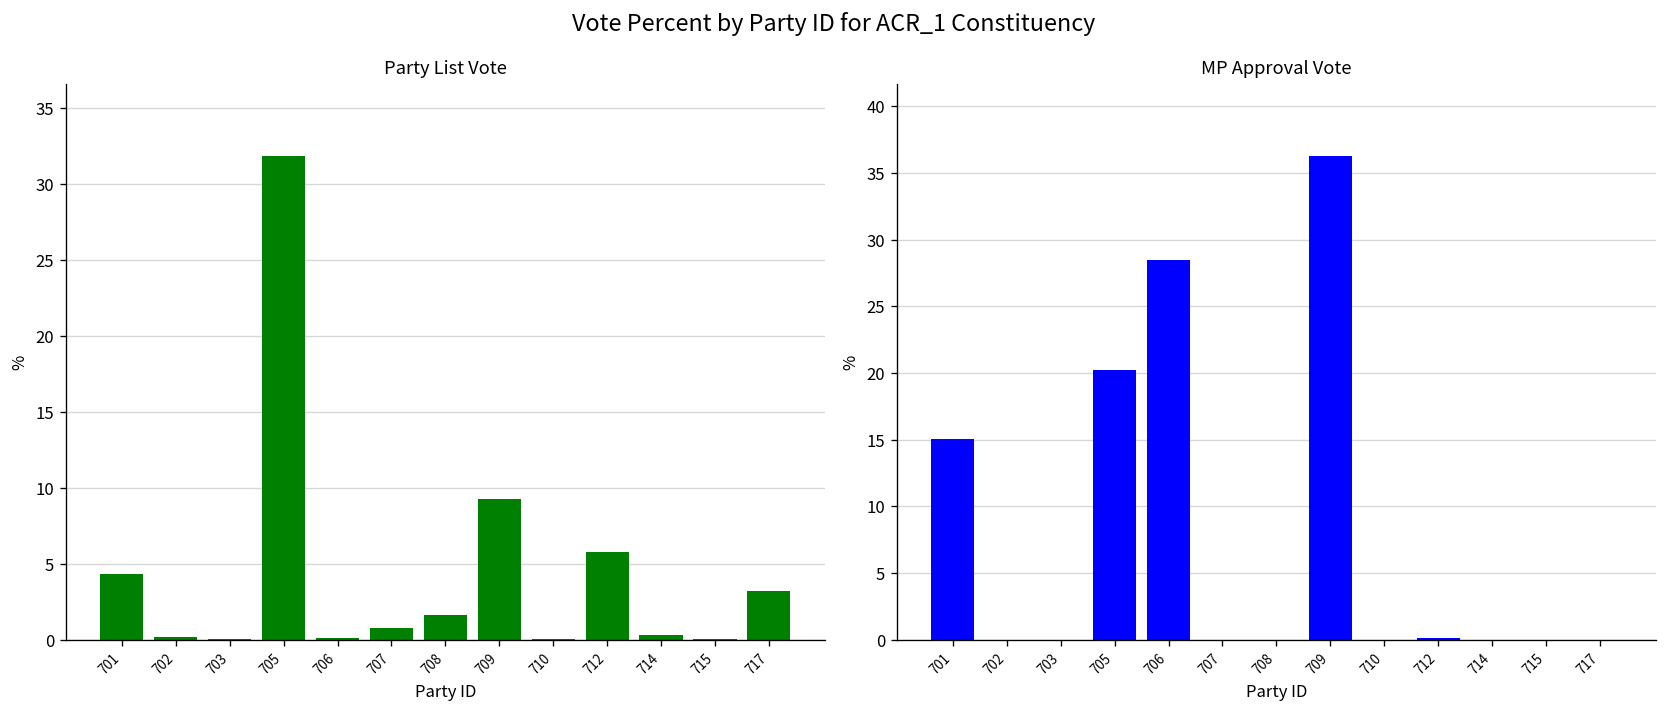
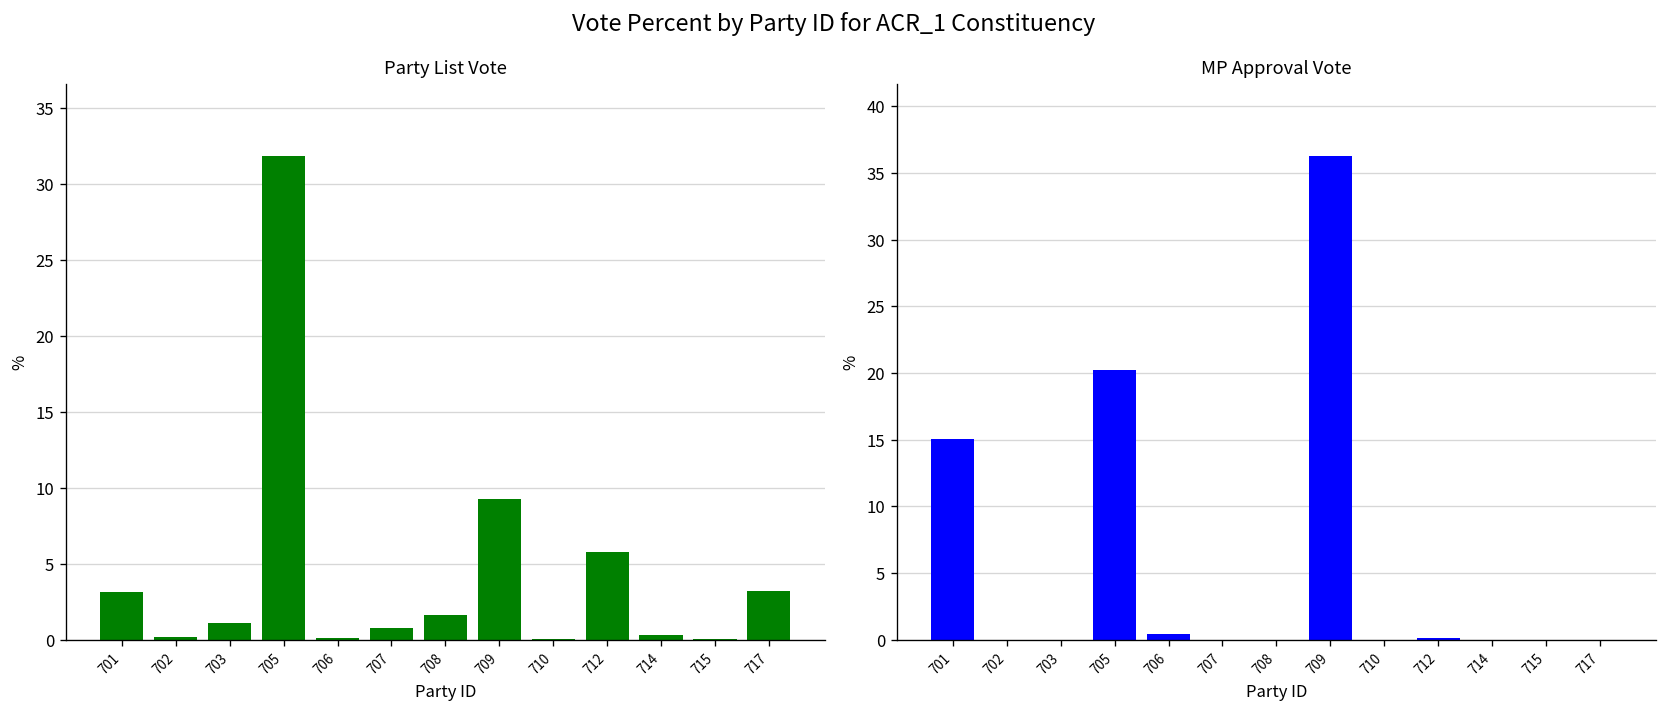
Party List Vote, 701: 4.3 -> 3.1
Party List Vote, 703: 0.1 -> 1.1
MP Approval Vote, 706: 28.5 -> 0.4
